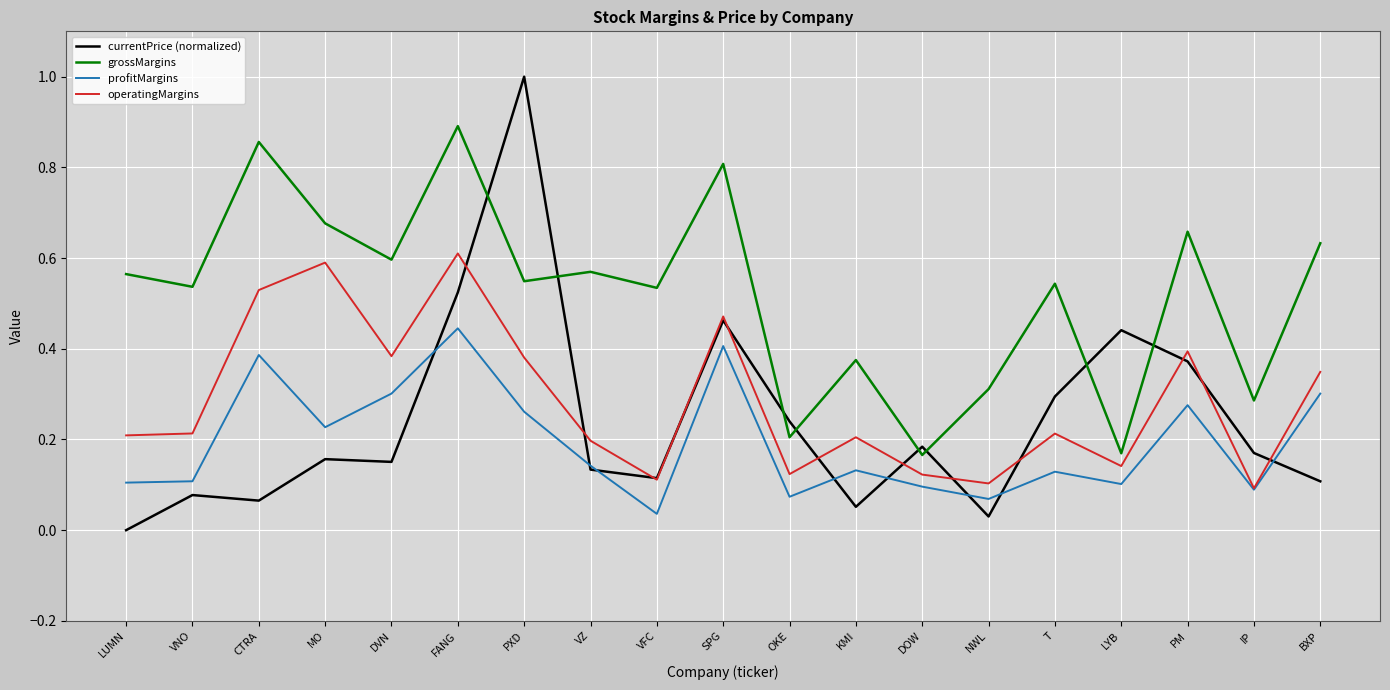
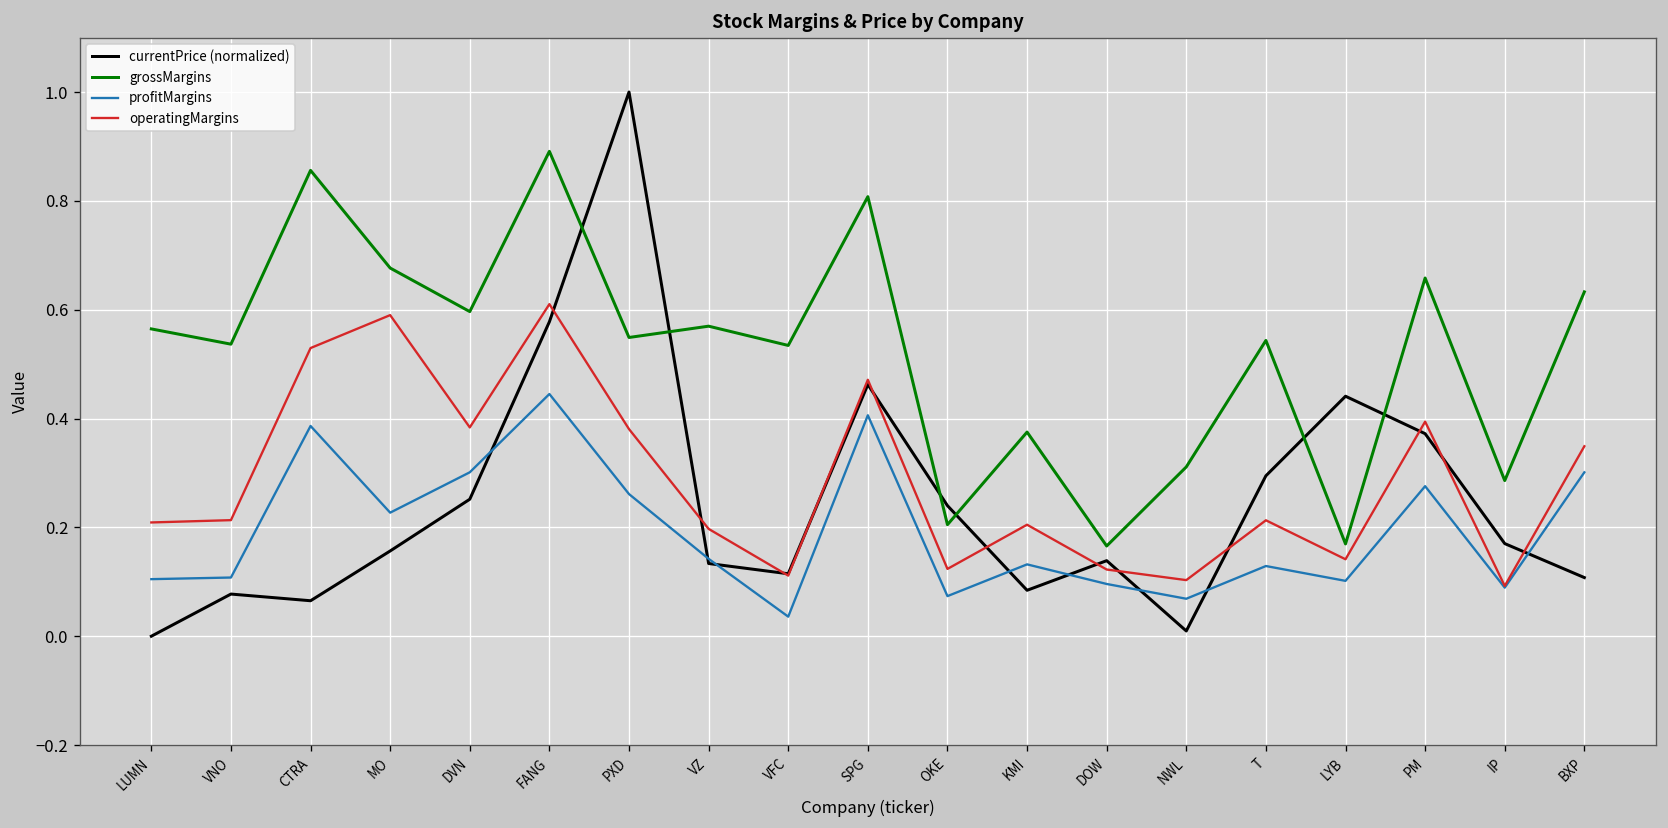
currentPrice (normalized), DVN: 0.15 -> 0.25
currentPrice (normalized), FANG: 0.52 -> 0.58
currentPrice (normalized), KMI: 0.05 -> 0.08
currentPrice (normalized), DOW: 0.18 -> 0.14
currentPrice (normalized), NWL: 0.03 -> 0.01
